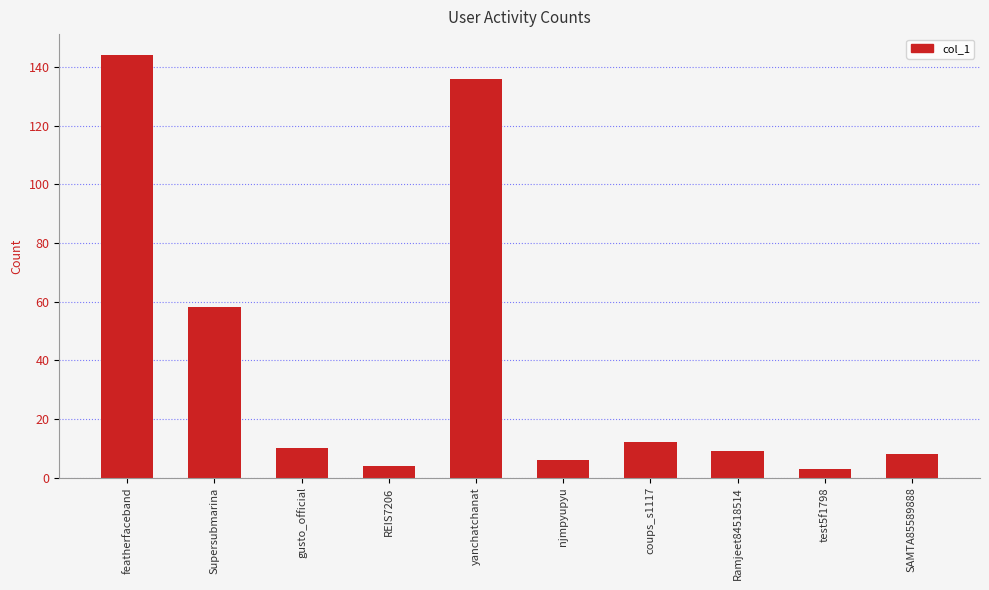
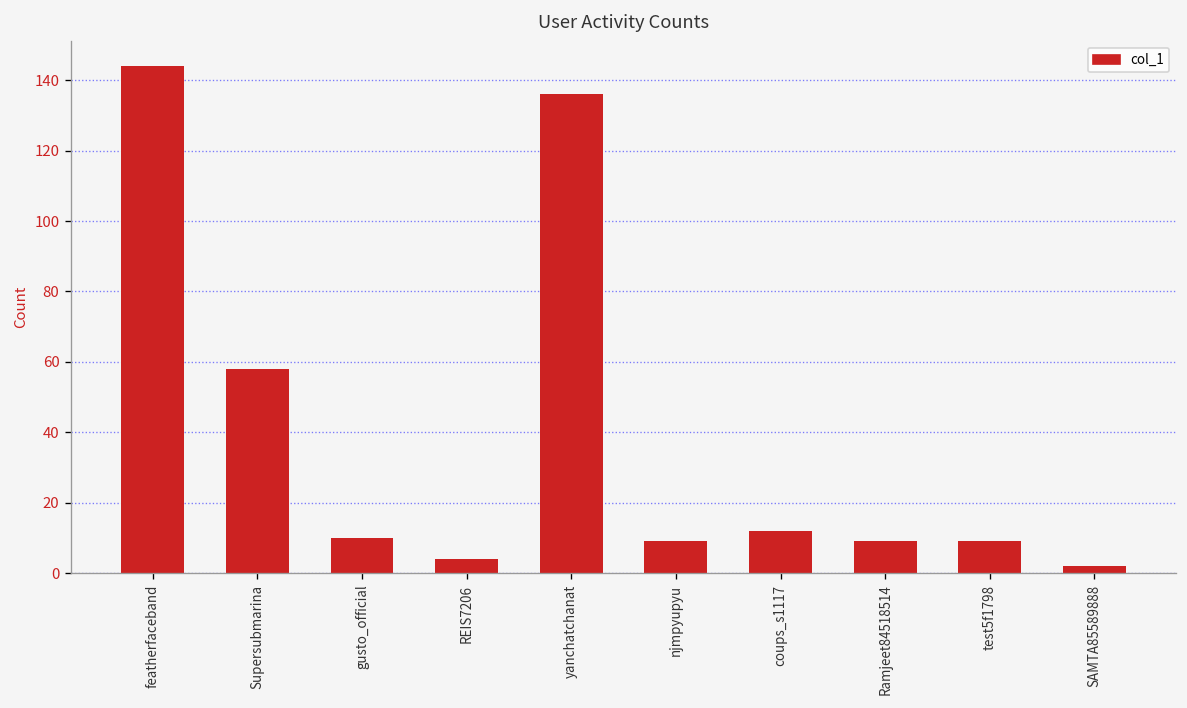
njmpyupyu: 6 -> 9
test5f1798: 3 -> 9
SAMTA85589888: 8 -> 2
